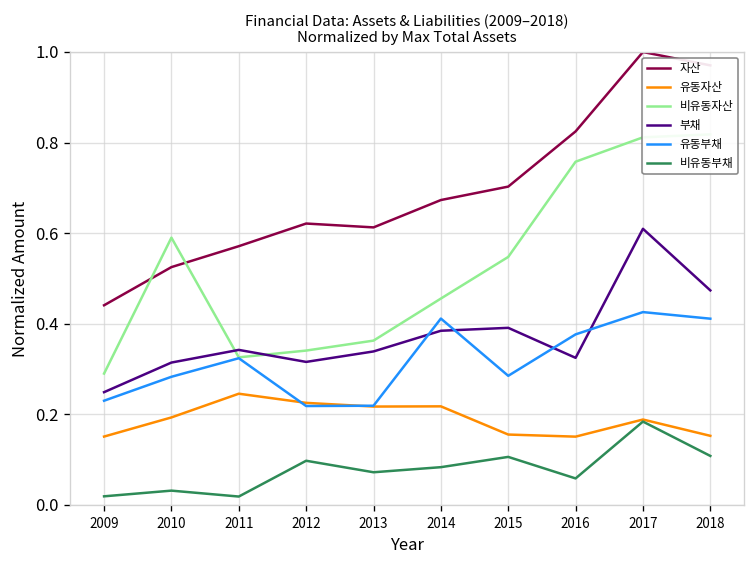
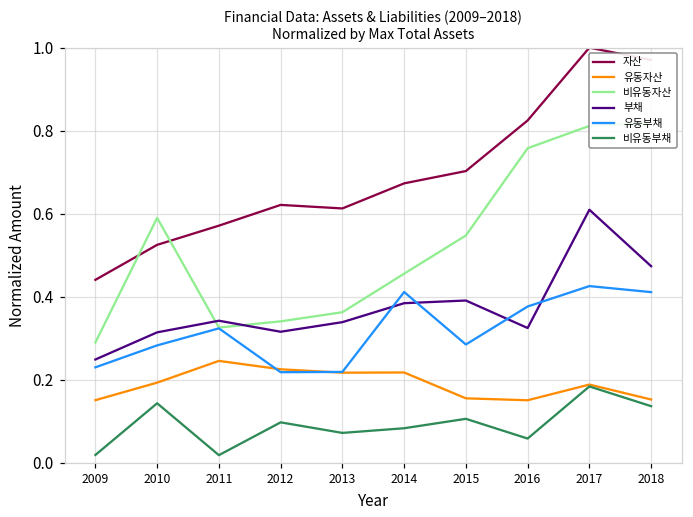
비유동부채, 2010: 0.03 -> 0.14
비유동부채, 2018: 0.11 -> 0.14
